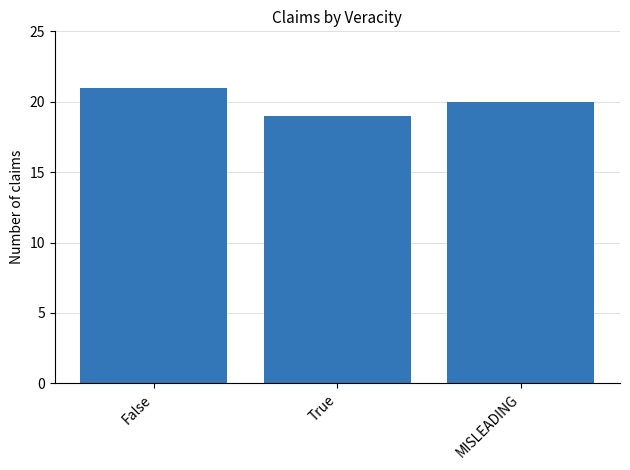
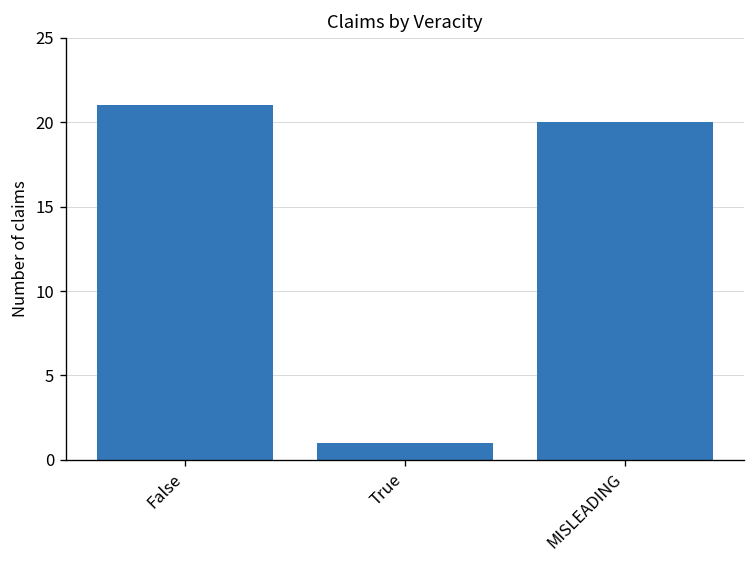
True: 19 -> 1
